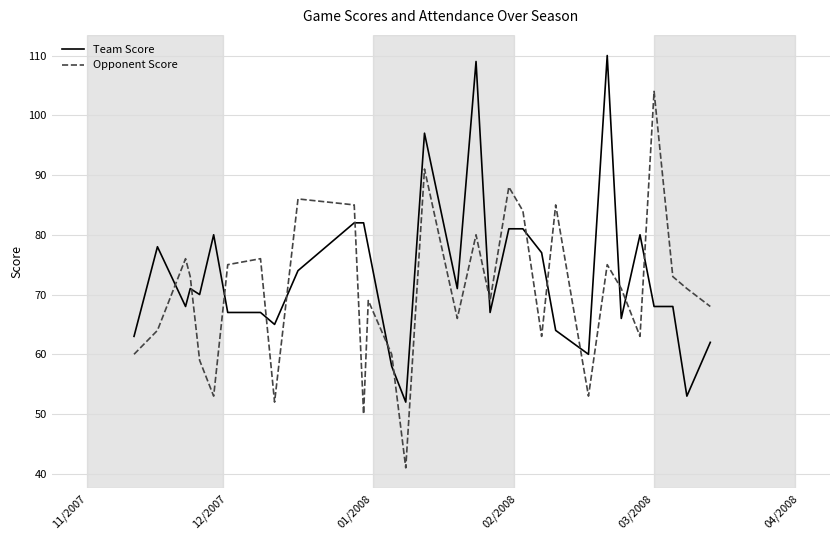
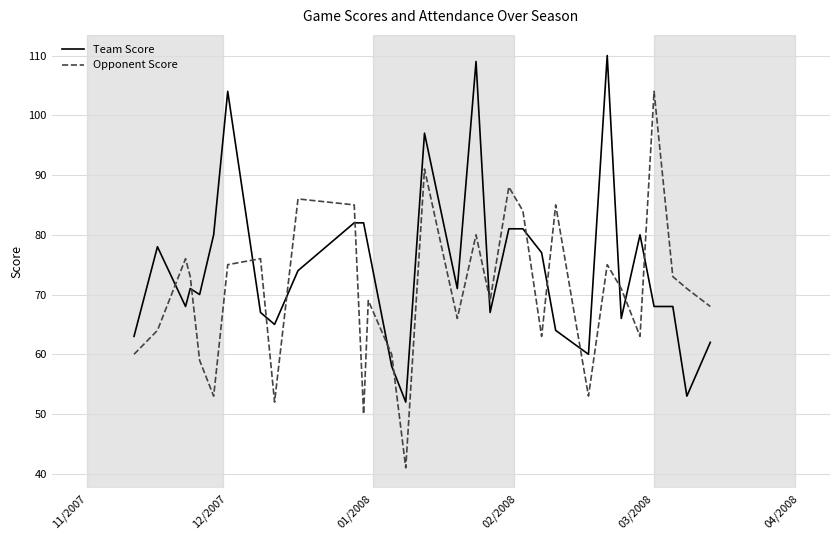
Team Score, 12/2007: 67 -> 104
